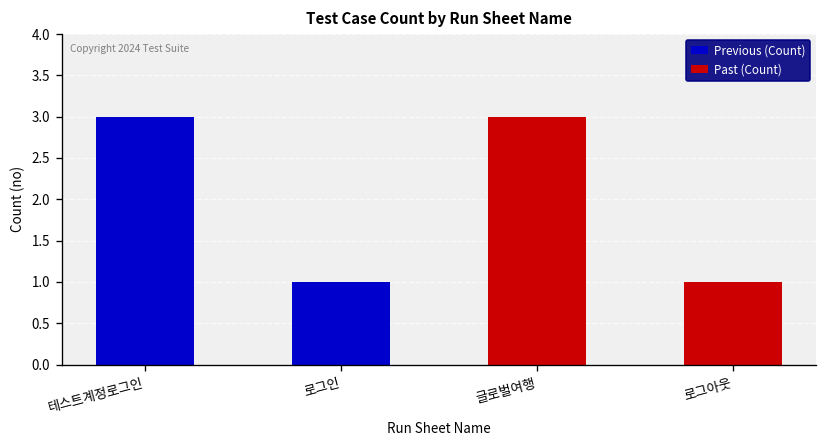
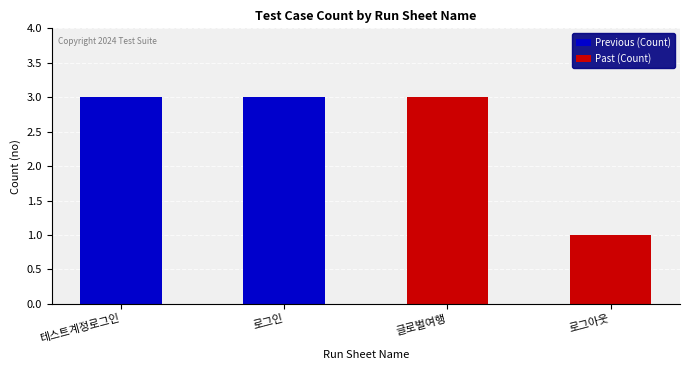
Previous (Count), 로그인: 1 -> 3
